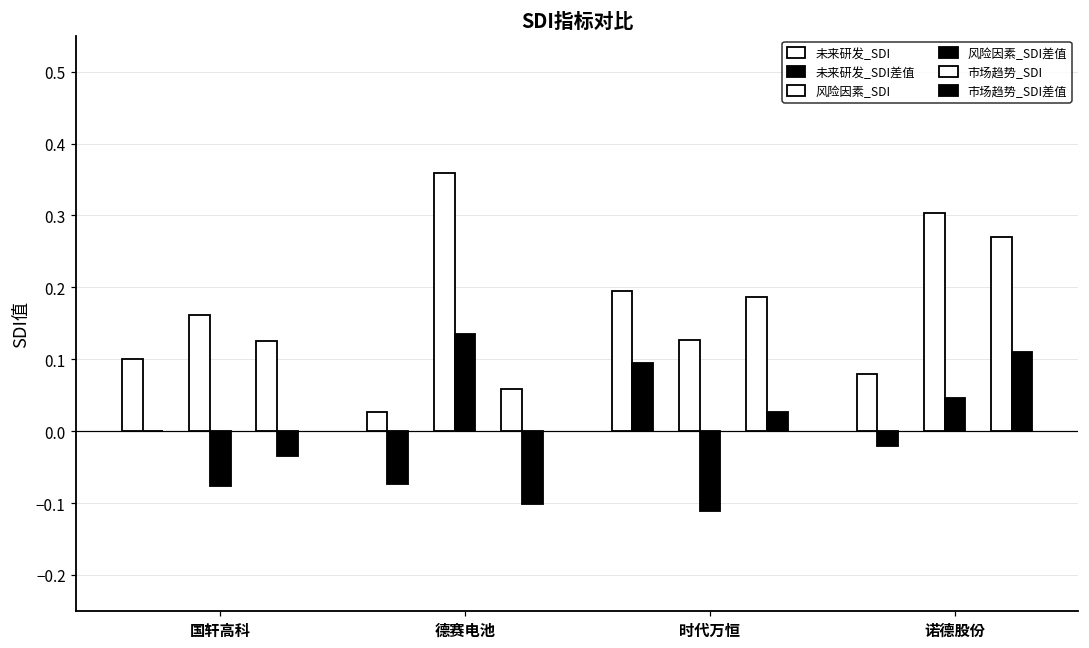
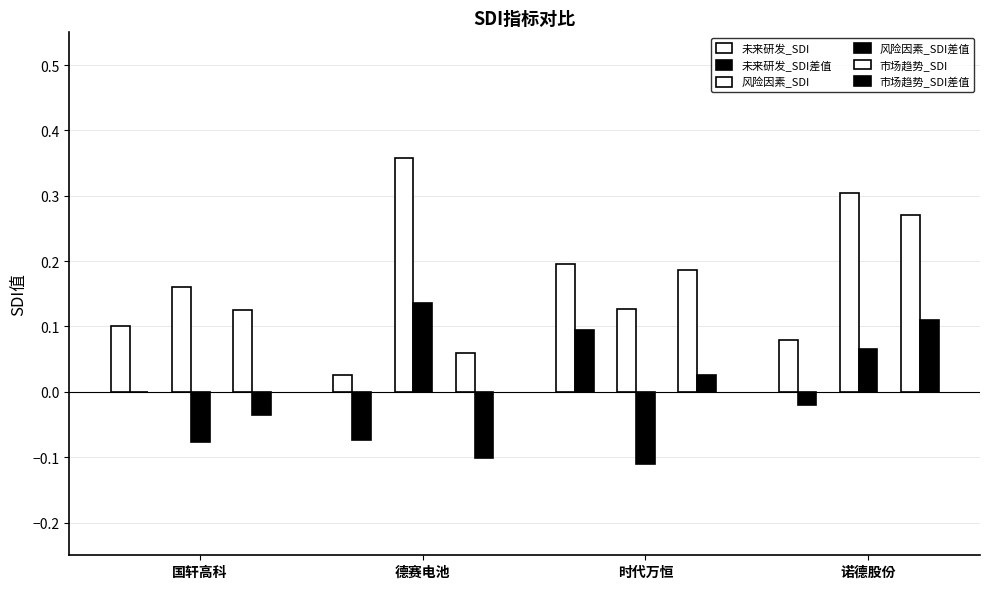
诺德股份: 0.05 -> 0.07
